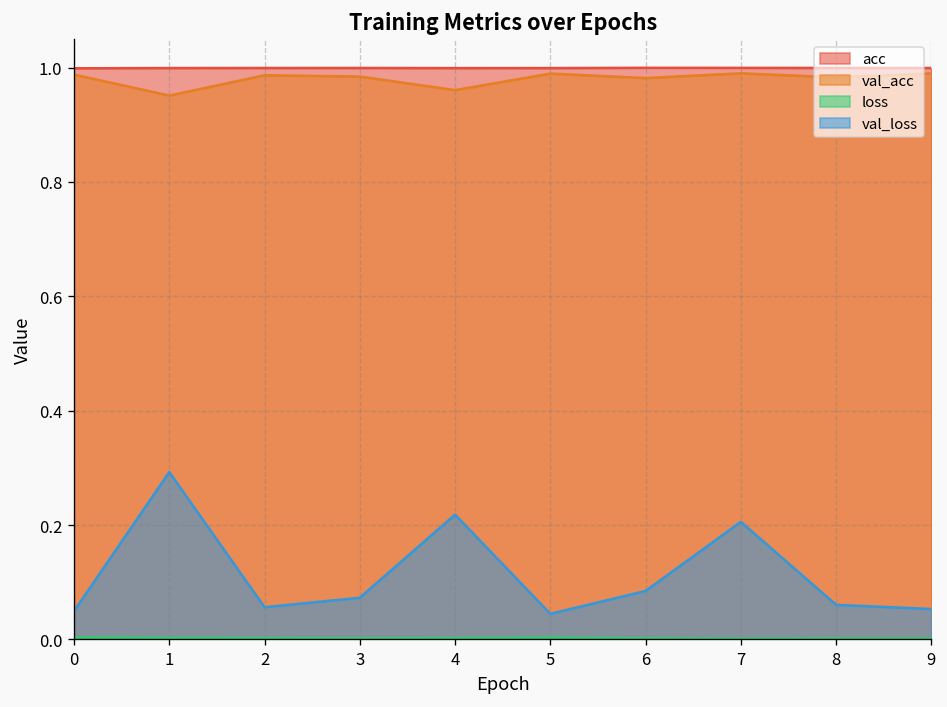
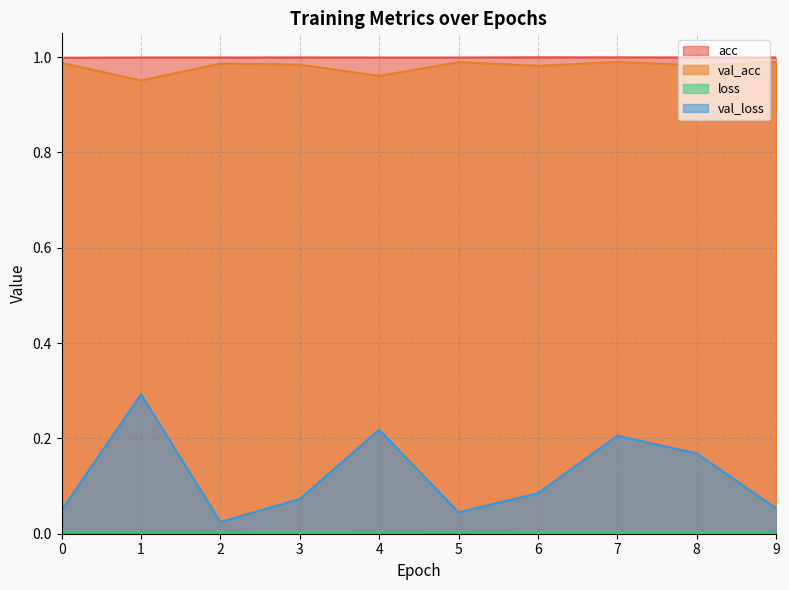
val_loss, 2: 0.06 -> 0.02
val_loss, 8: 0.06 -> 0.17
